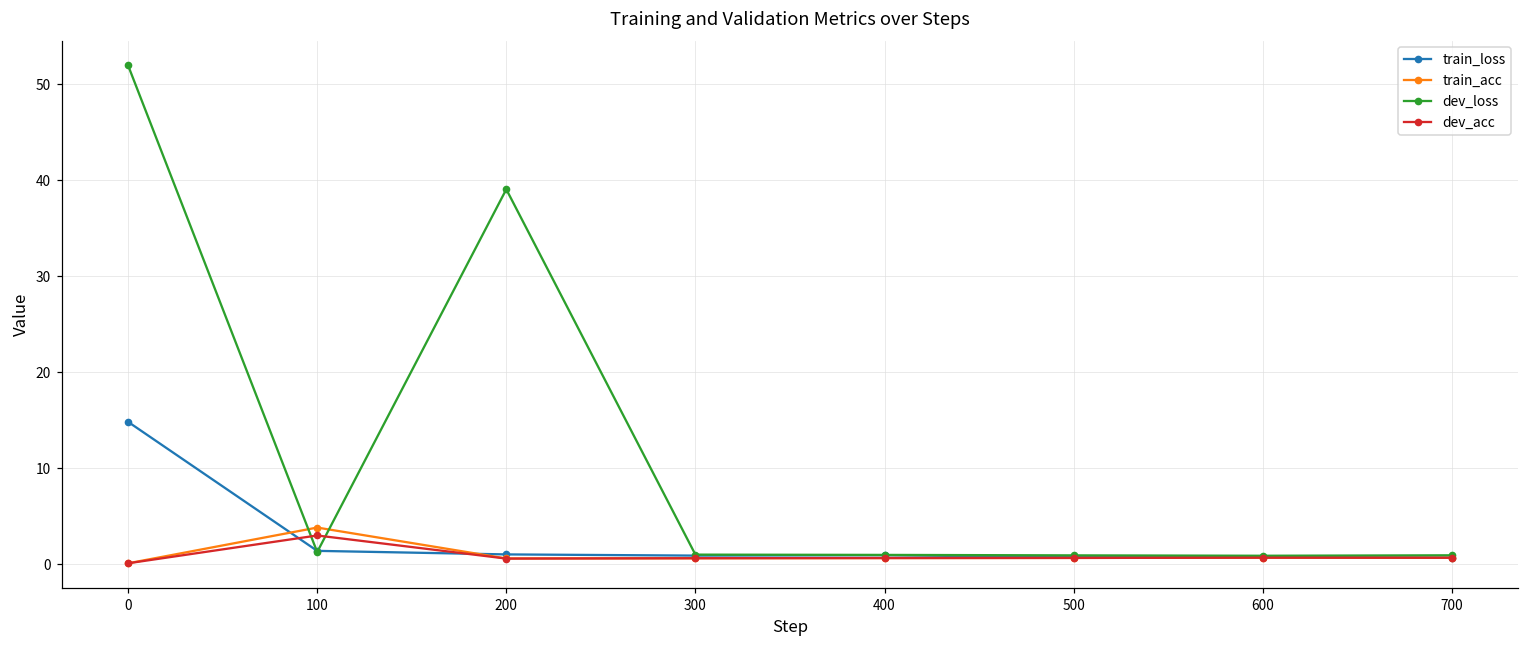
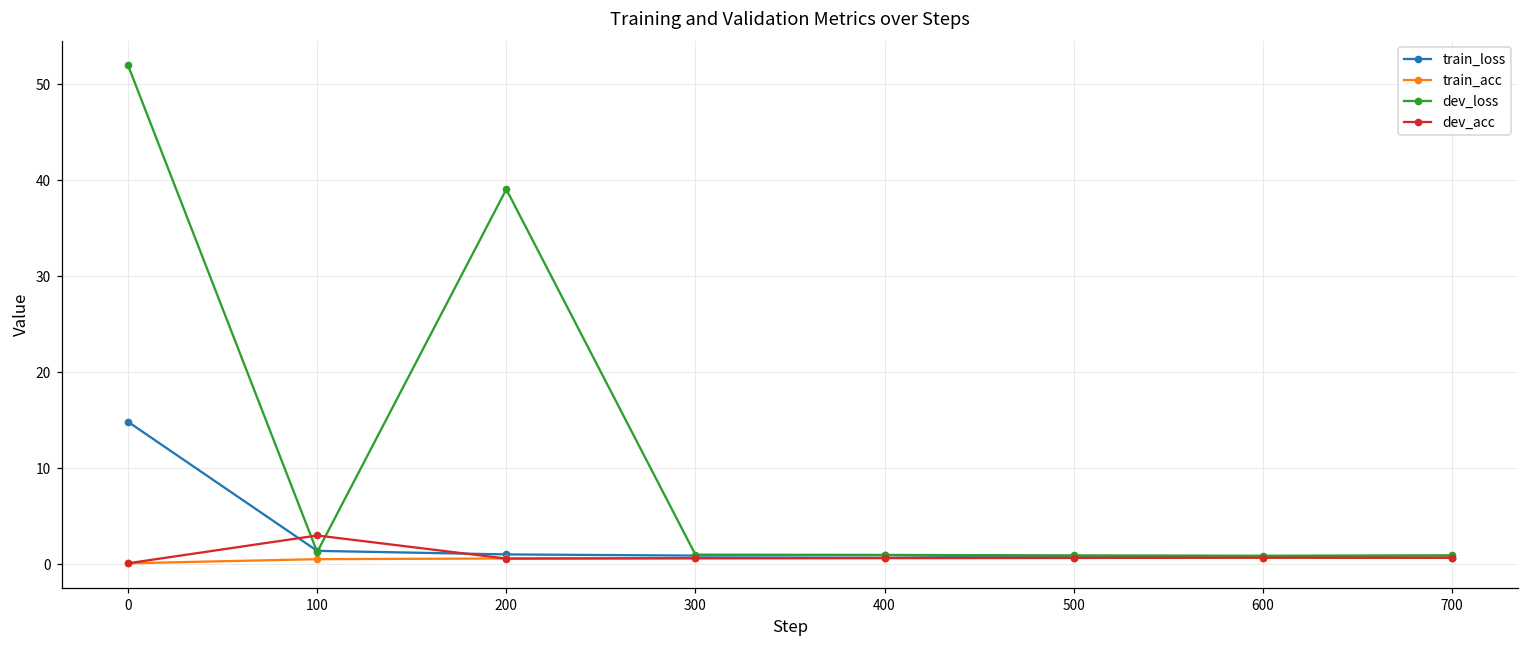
train_acc, 100: 4 -> 1
